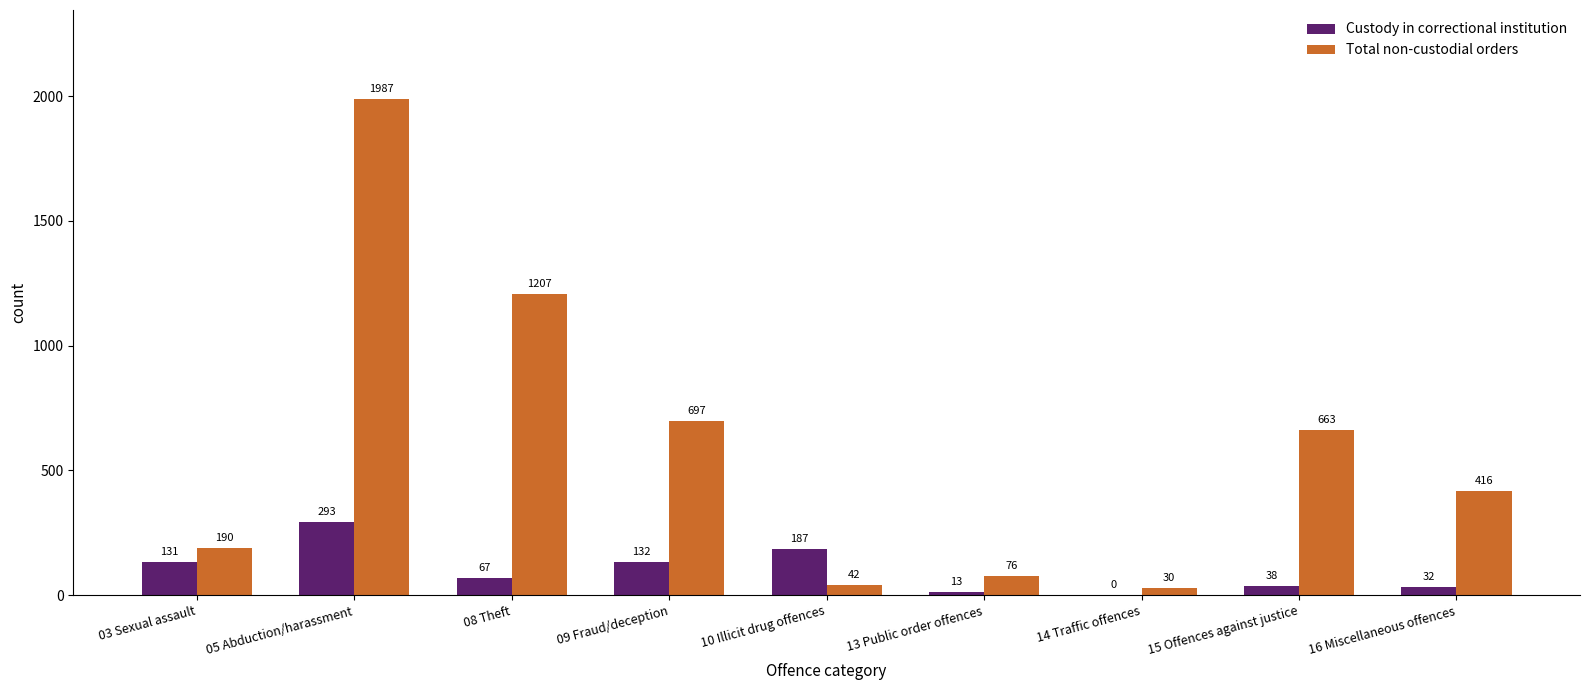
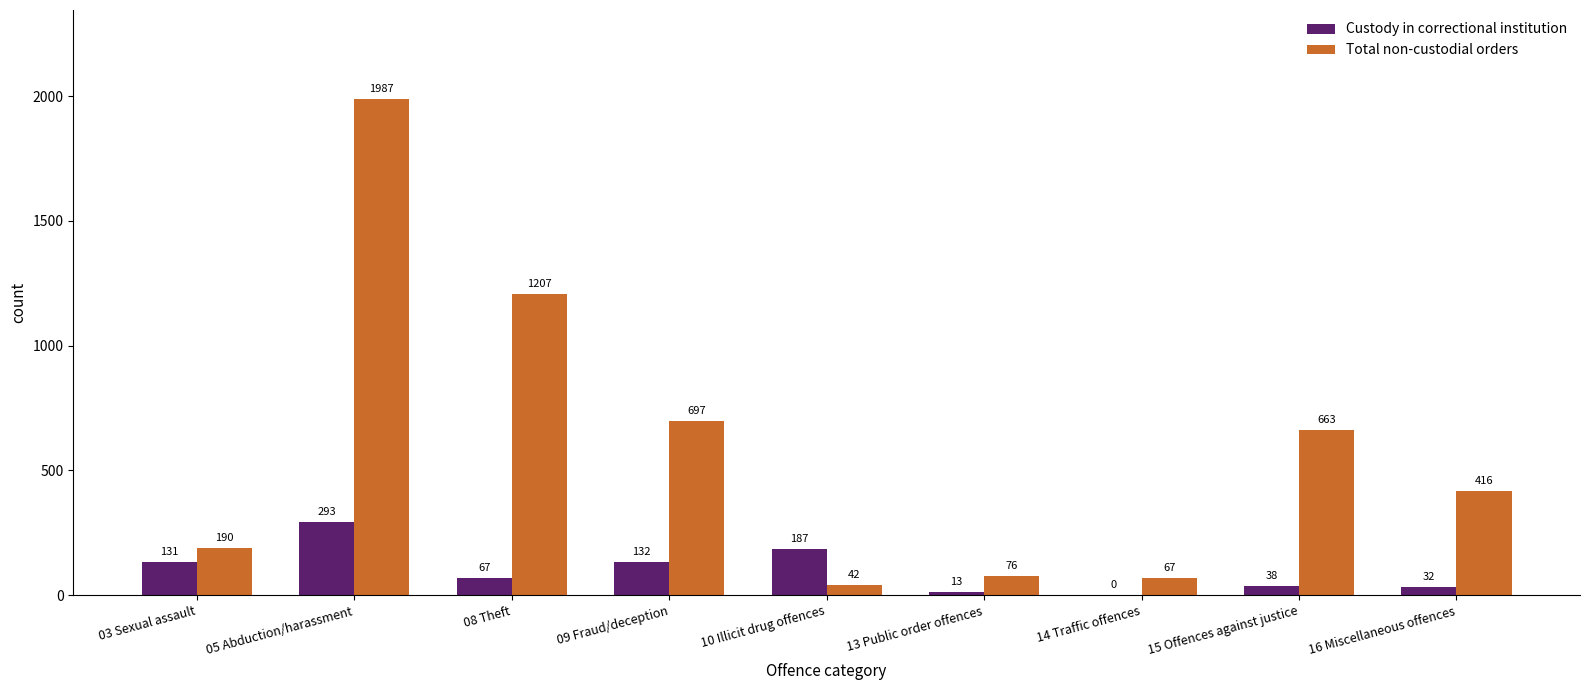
Total non-custodial orders, 14 Traffic offences: 30 -> 67
